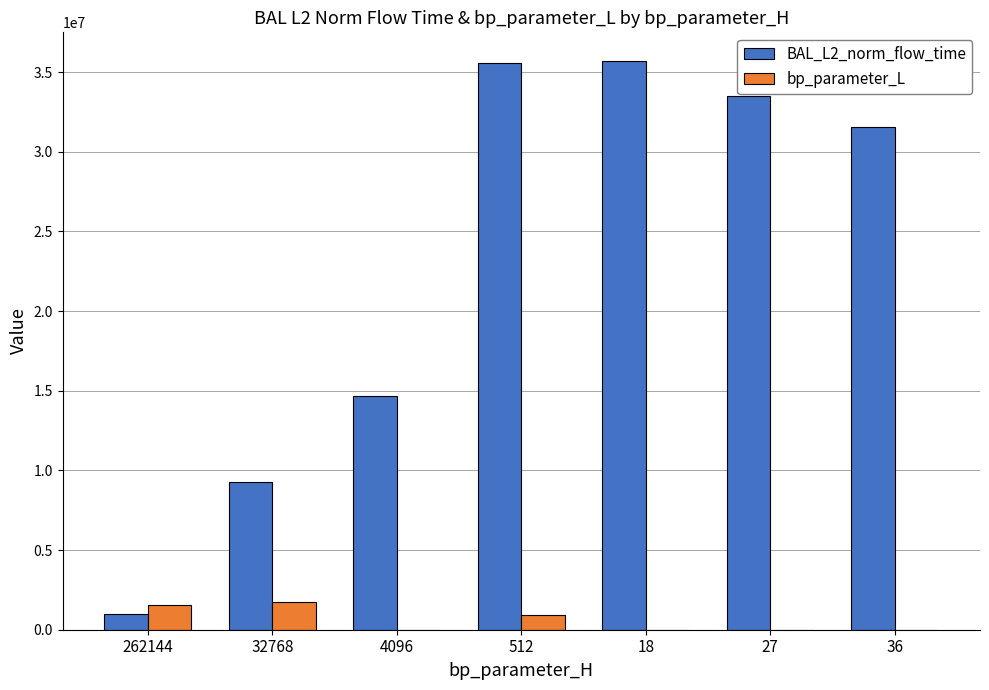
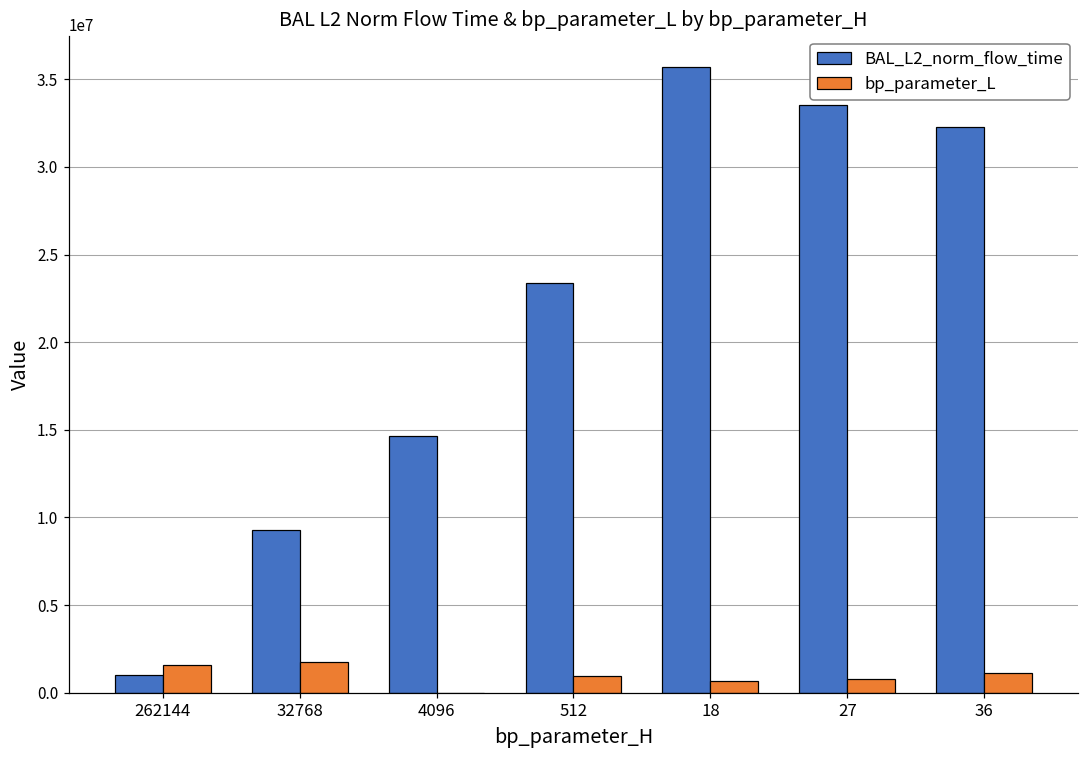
BAL_L2_norm_flow_time, 512: 35600000 -> 23400000
bp_parameter_L, 18: 0 -> 700000
bp_parameter_L, 27: 0 -> 800000
BAL_L2_norm_flow_time, 36: 31600000 -> 32300000
bp_parameter_L, 36: 0 -> 1100000
